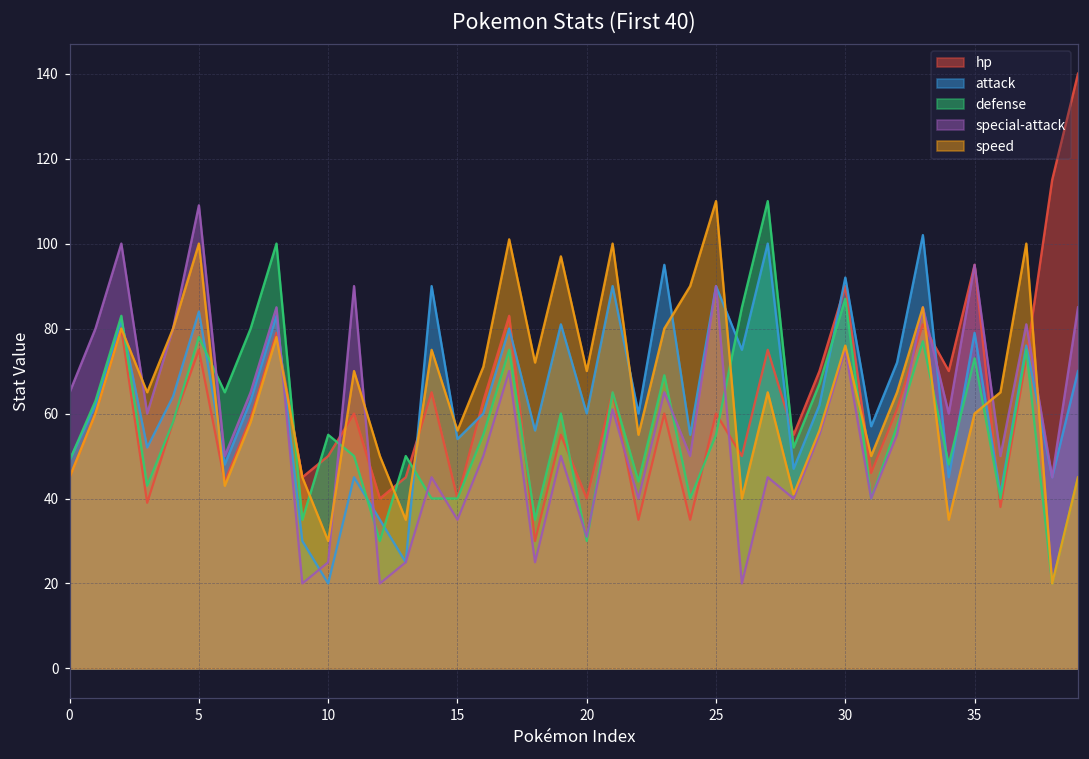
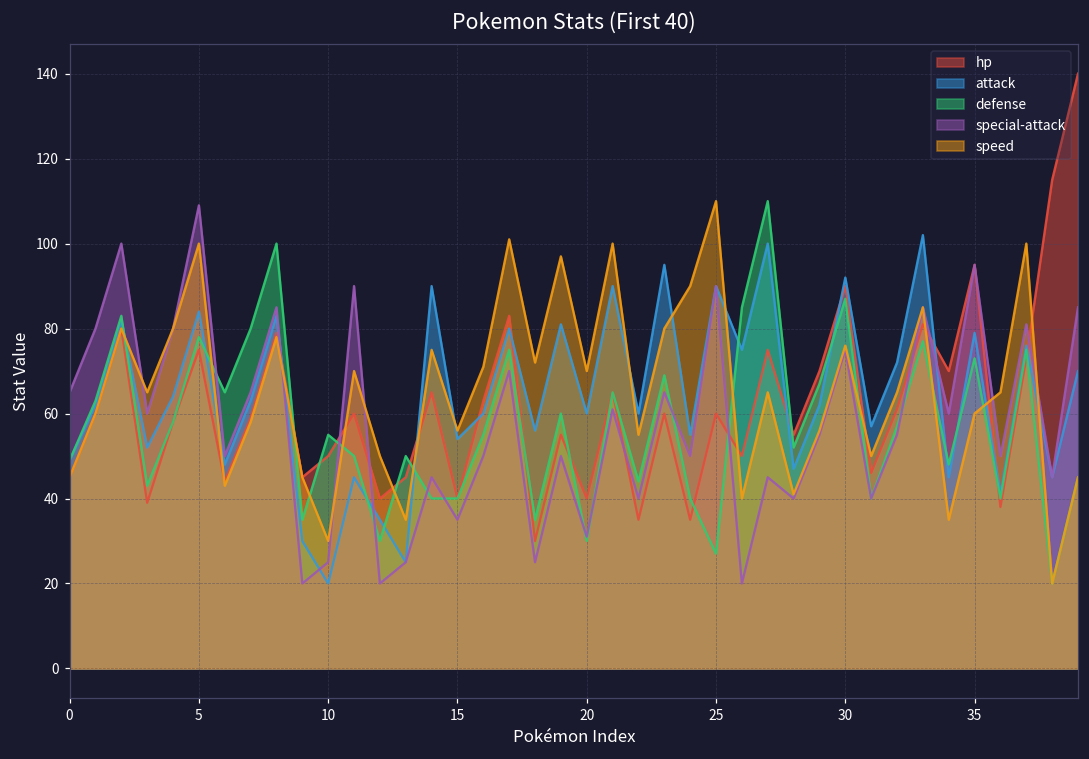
defense, 25: 55 -> 27
